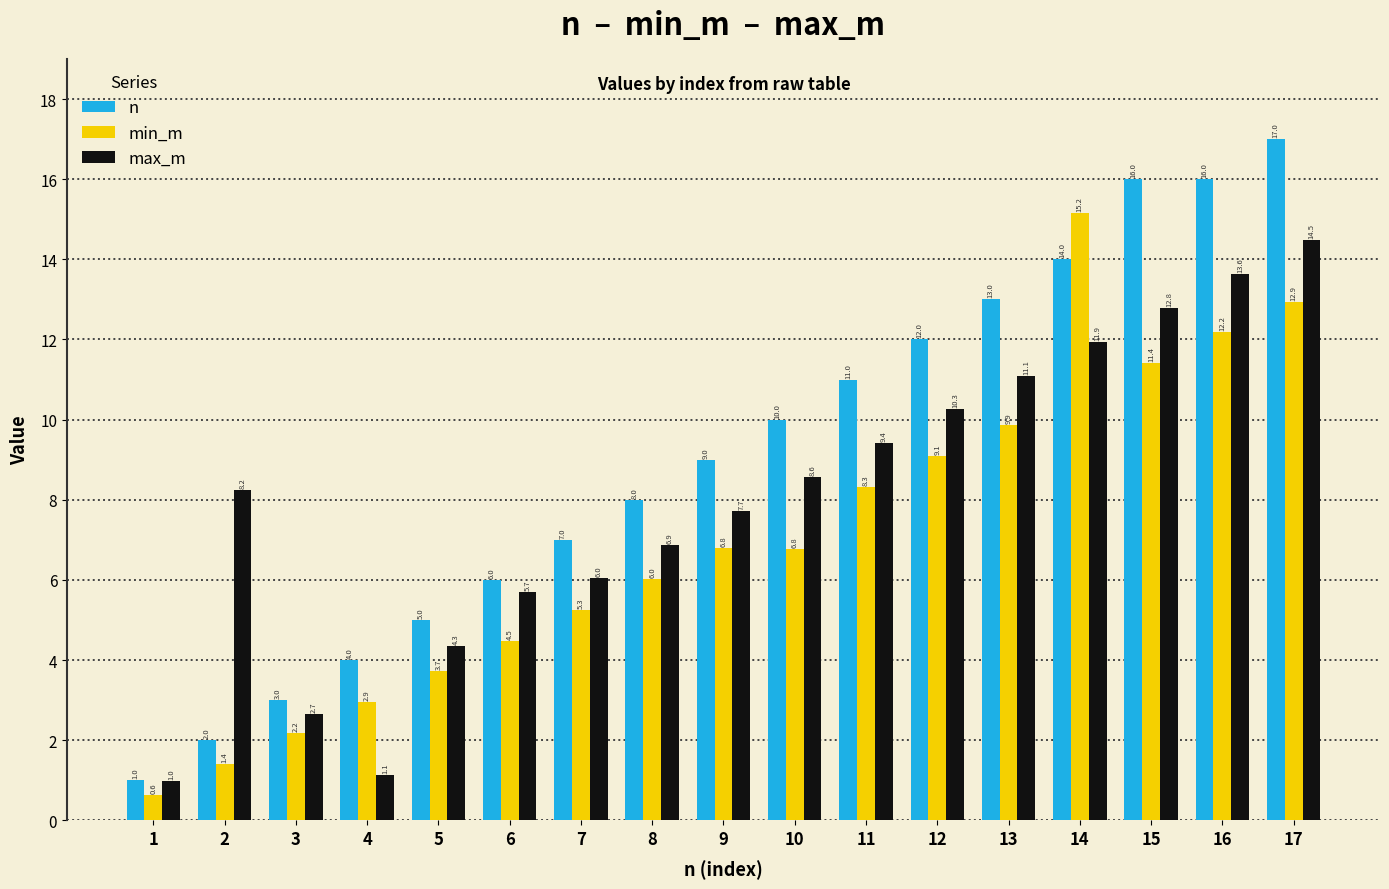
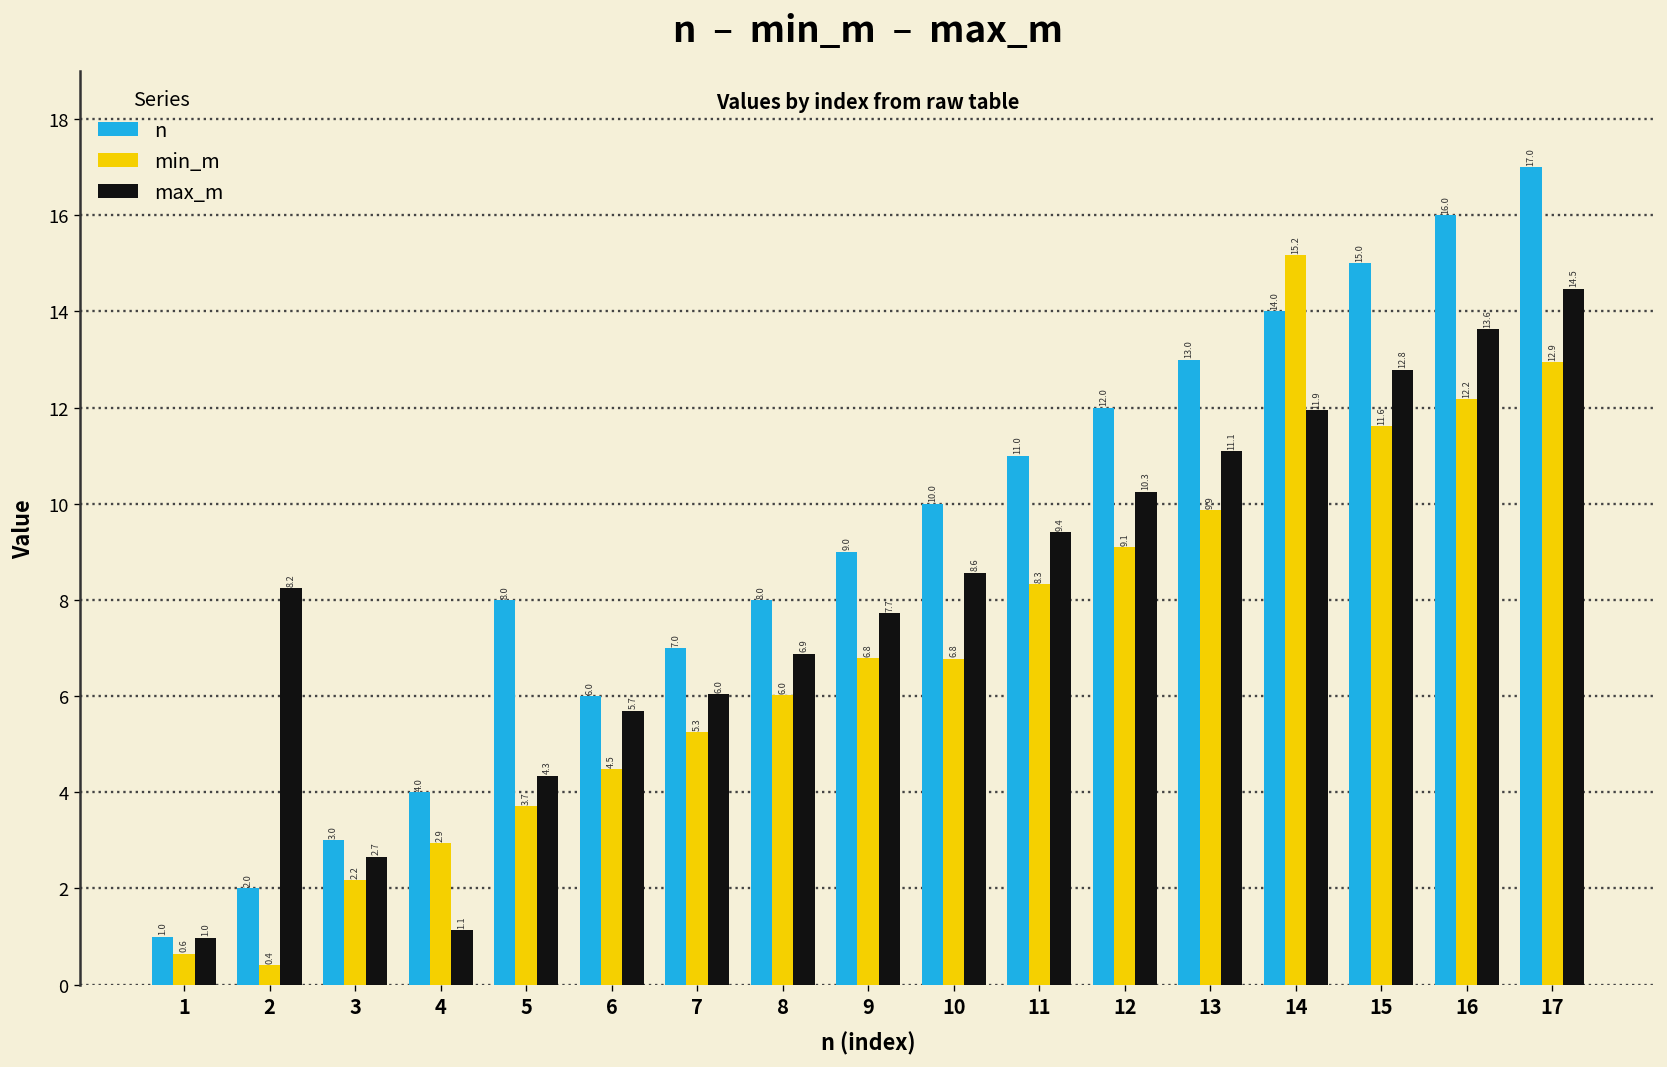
min_m, 2: 1.4 -> 0.4
n, 5: 5.0 -> 8.0
n, 15: 16.0 -> 15.0
min_m, 15: 11.4 -> 11.6
